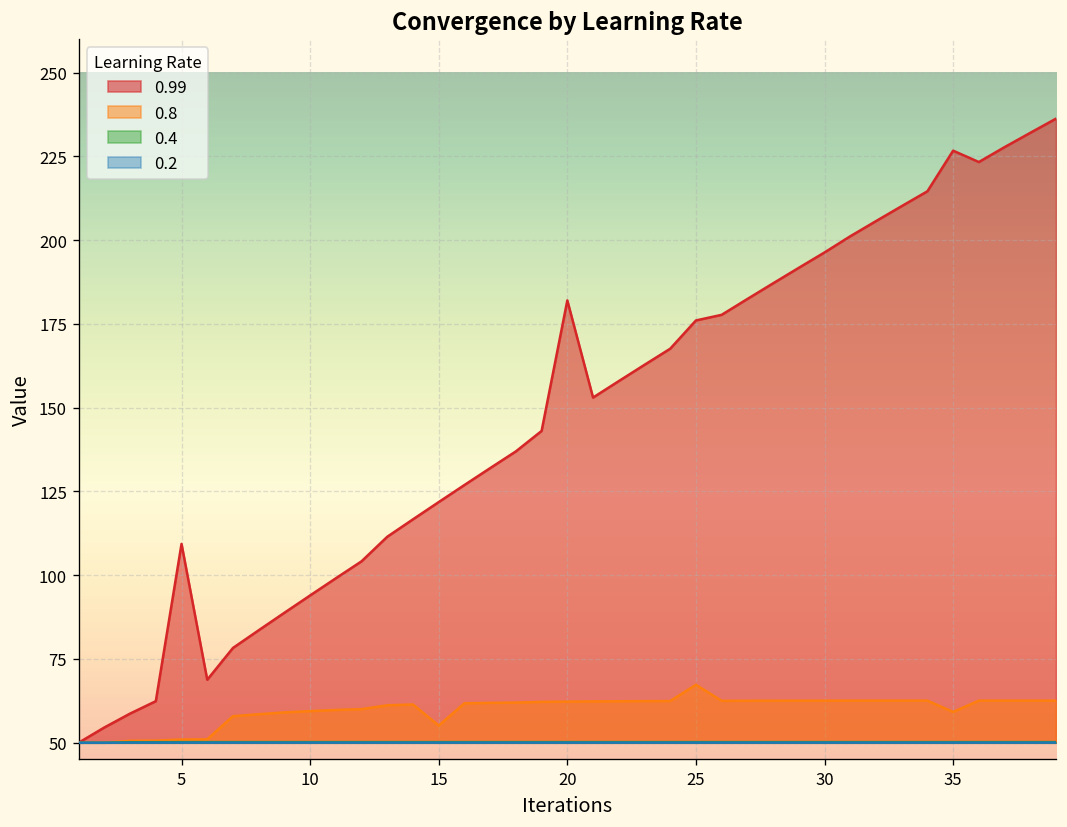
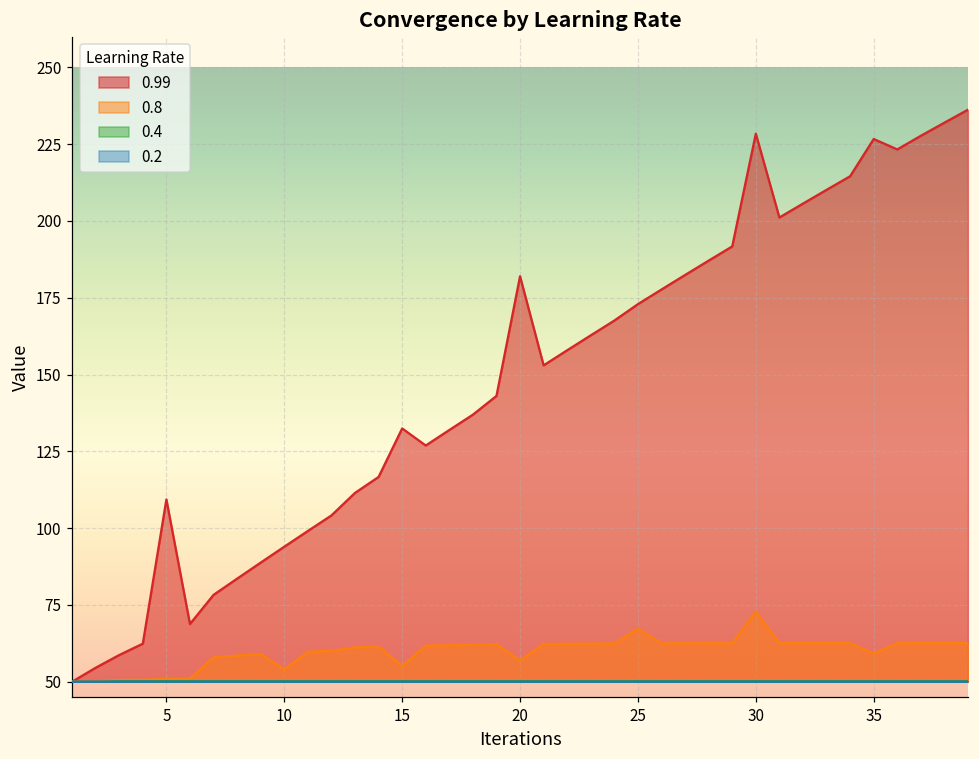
0.8, 10: 59 -> 54
0.99, 15: 122 -> 132
0.8, 20: 62 -> 57
0.99, 25: 176 -> 173
0.99, 30: 196 -> 228
0.8, 30: 63 -> 73
